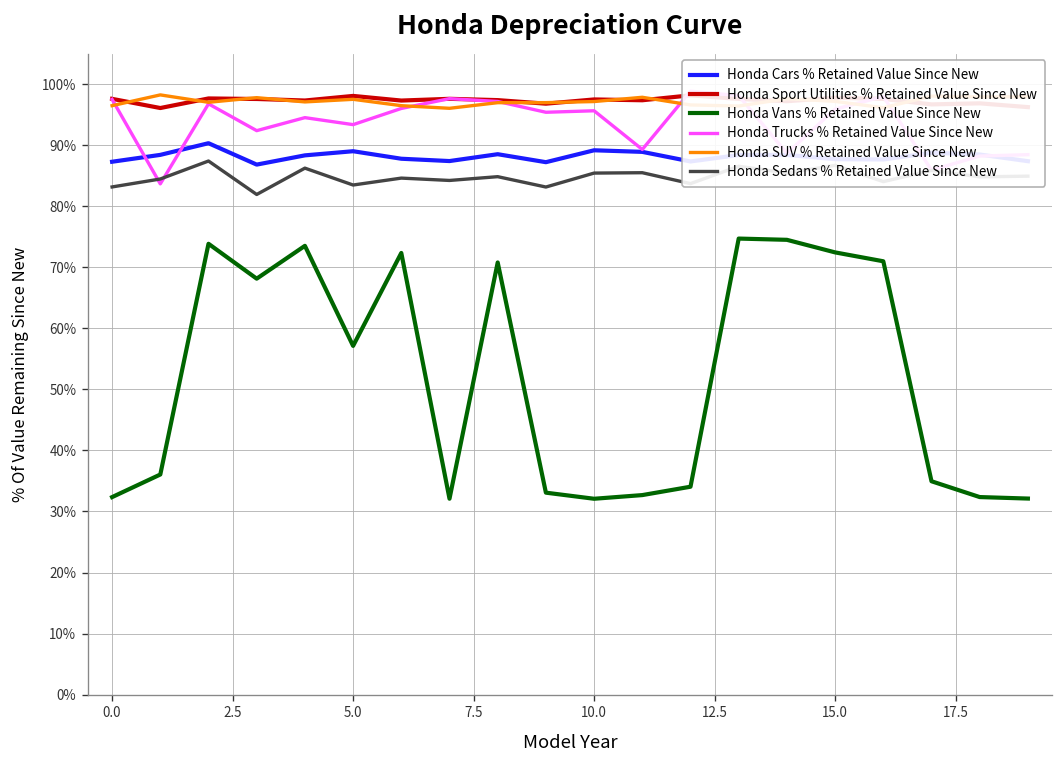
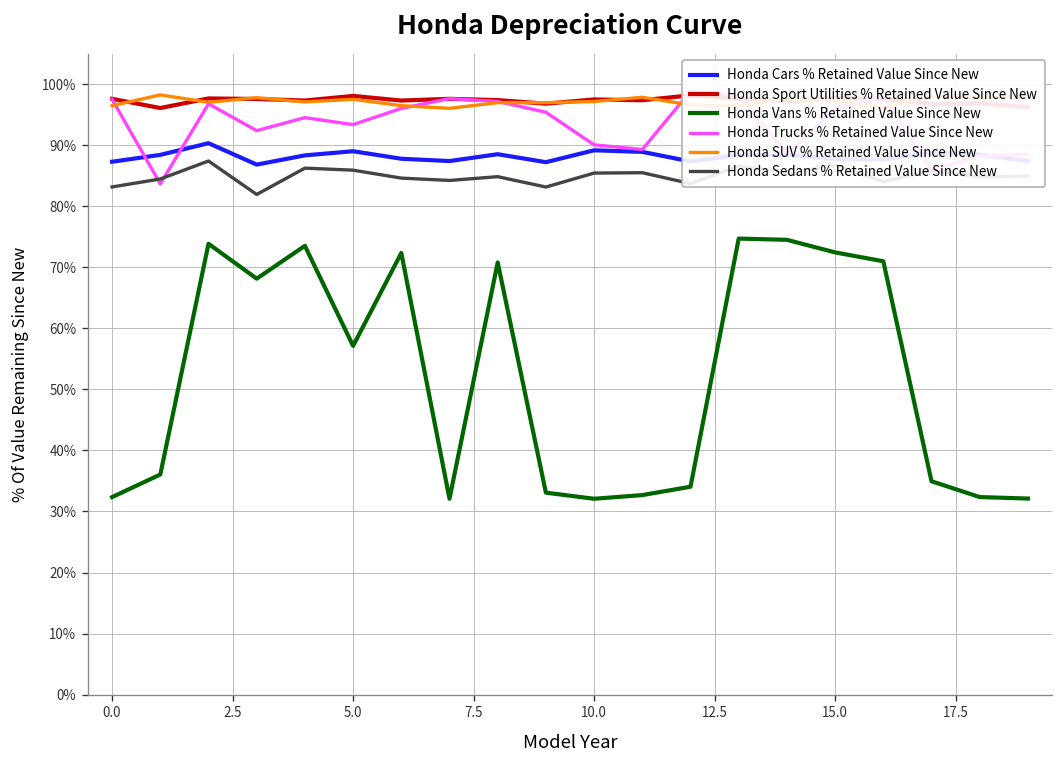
Honda Sedans % Retained Value Since New, 5.0: 83% -> 86%
Honda Trucks % Retained Value Since New, 10.0: 96% -> 90%
